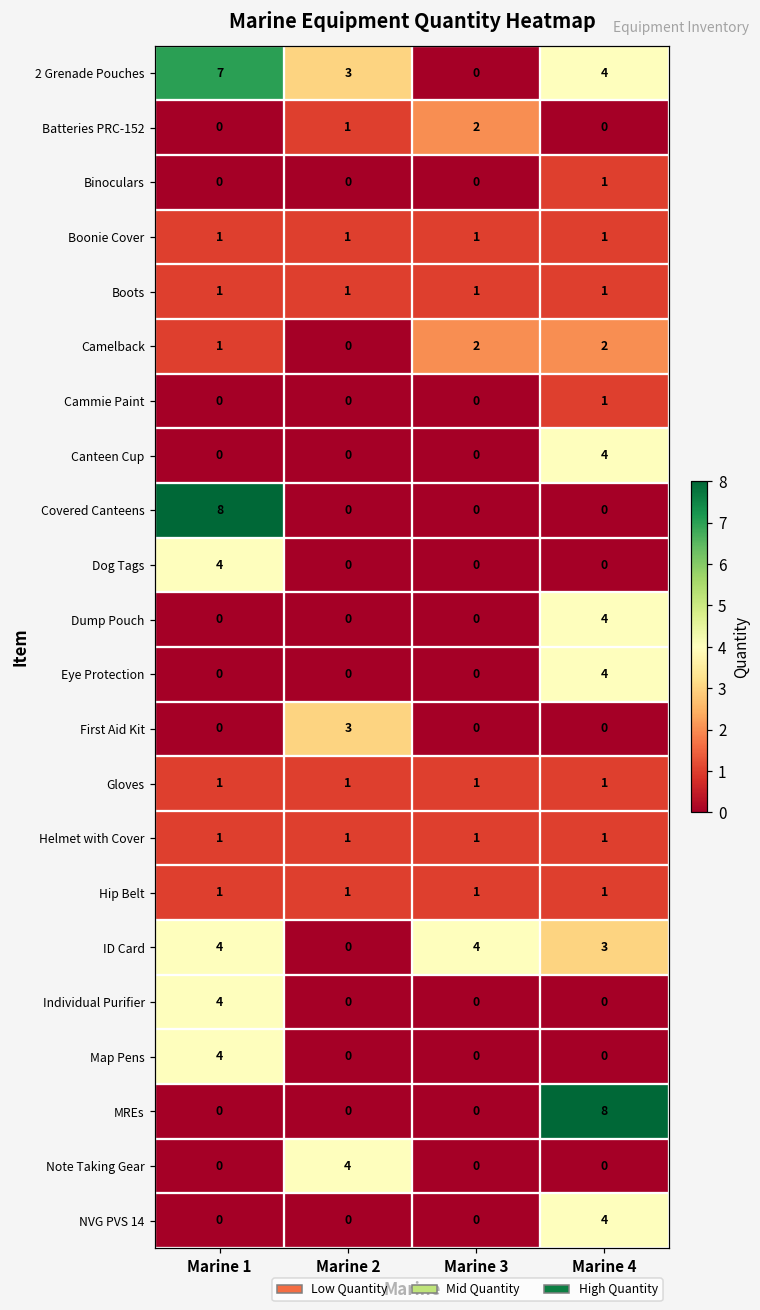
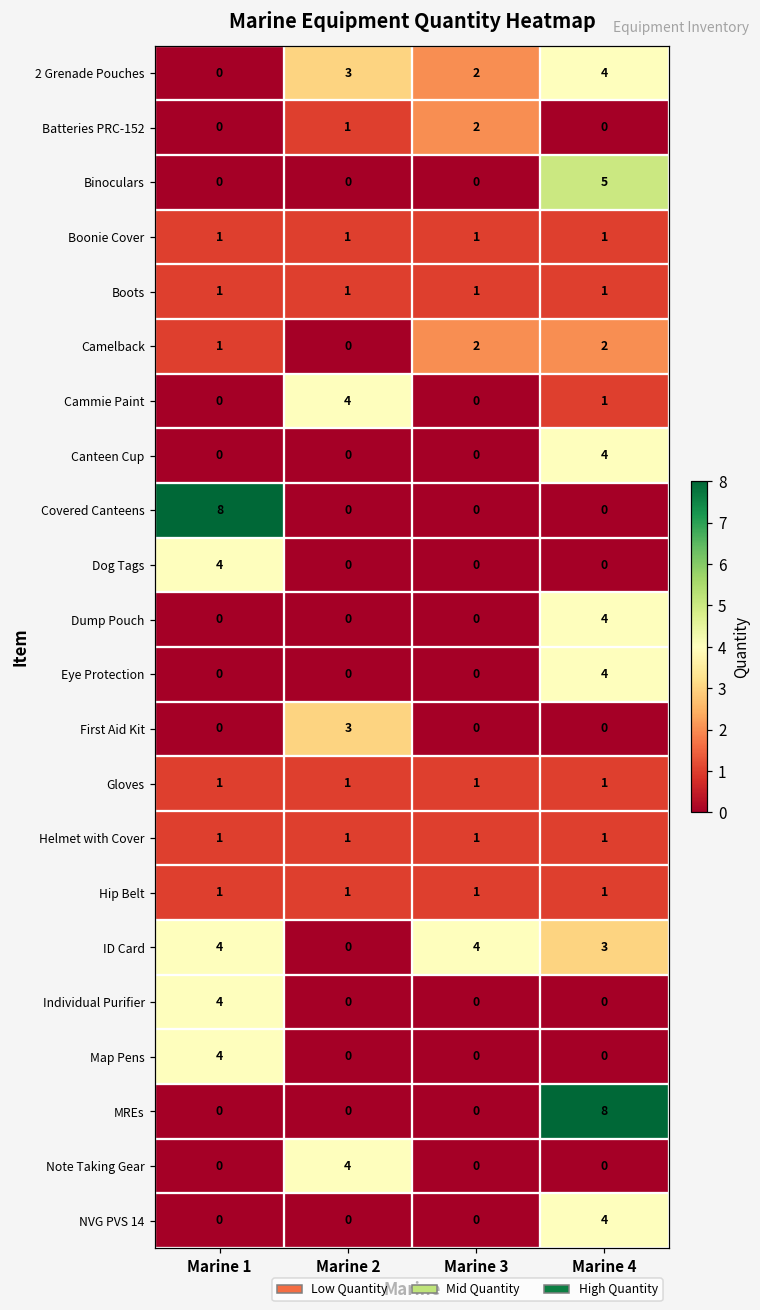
2 Grenade Pouches, Marine 1: 7 -> 0
2 Grenade Pouches, Marine 3: 0 -> 2
Binoculars, Marine 4: 1 -> 5
Cammie Paint, Marine 2: 0 -> 4
